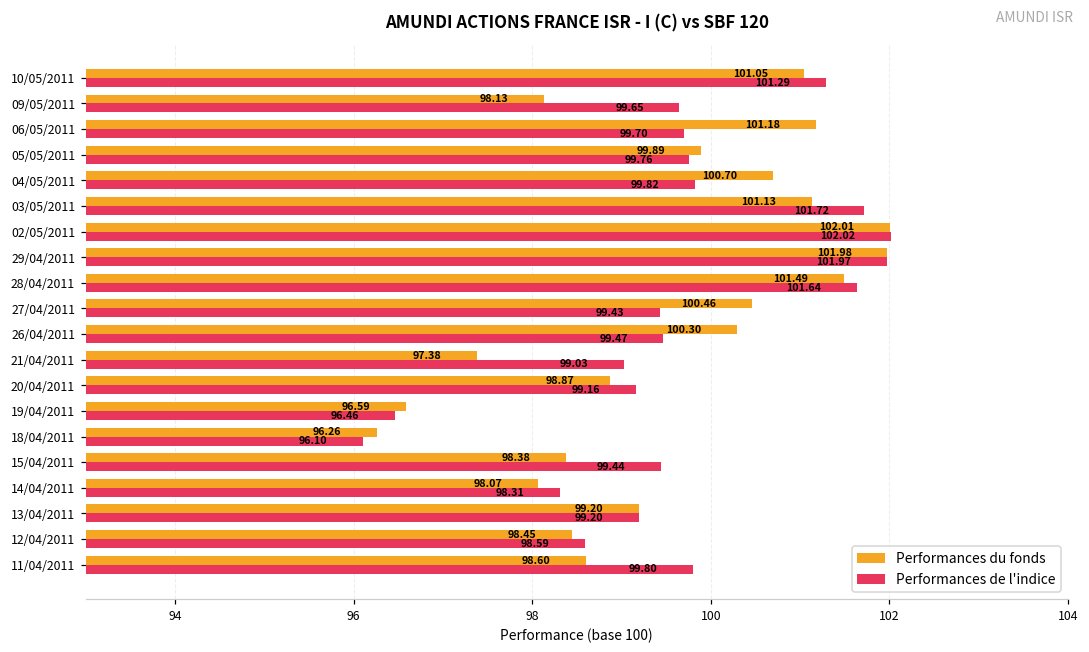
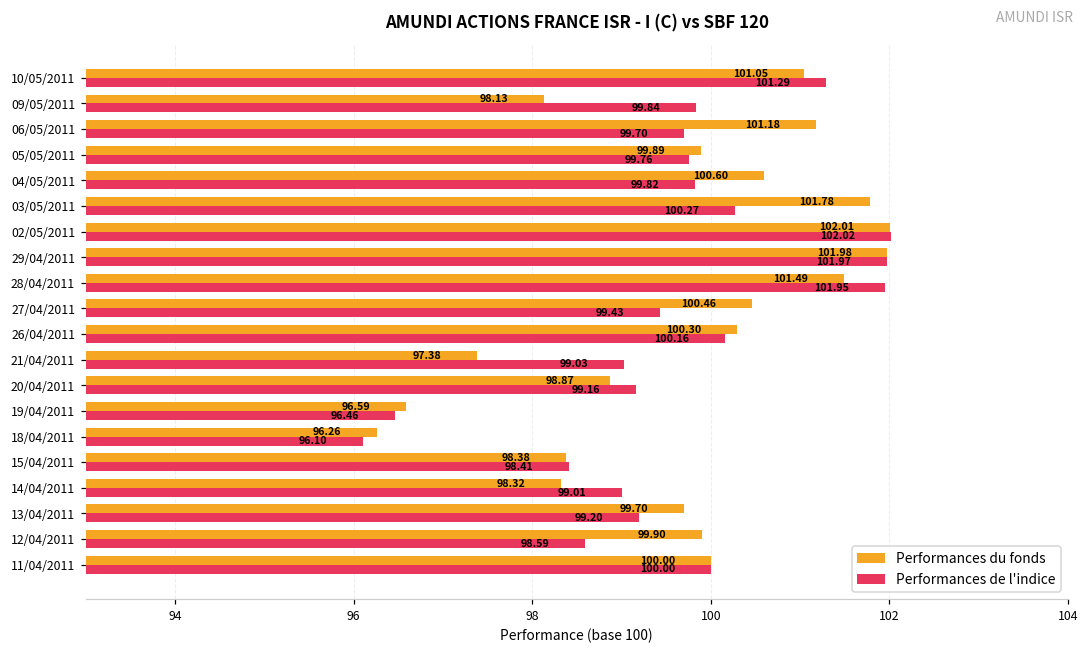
Performances de l'indice, 09/05/2011: 99.65 -> 99.84
Performances du fonds, 04/05/2011: 100.70 -> 100.60
Performances du fonds, 03/05/2011: 101.13 -> 101.78
Performances de l'indice, 03/05/2011: 101.72 -> 100.27
Performances de l'indice, 28/04/2011: 101.64 -> 101.95
Performances de l'indice, 26/04/2011: 99.47 -> 100.16
Performances de l'indice, 15/04/2011: 99.44 -> 98.41
Performances du fonds, 14/04/2011: 98.07 -> 98.32
Performances de l'indice, 14/04/2011: 98.31 -> 99.01
Performances du fonds, 13/04/2011: 99.20 -> 99.70
Performances du fonds, 12/04/2011: 98.45 -> 99.90
Performances du fonds, 11/04/2011: 98.60 -> 100.00
Performances de l'indice, 11/04/2011: 99.80 -> 100.00
